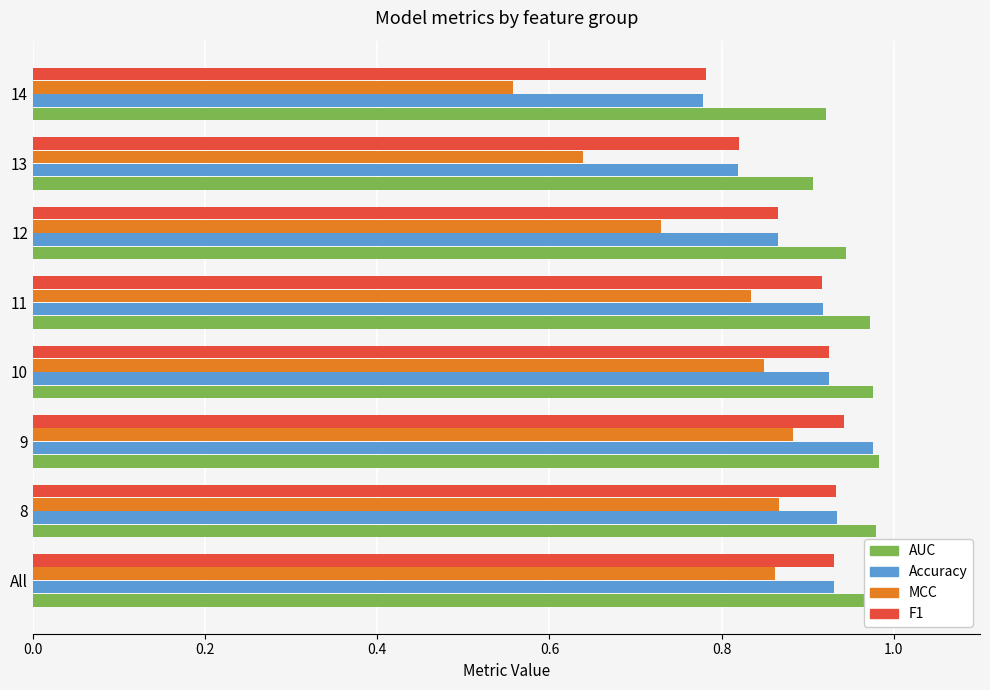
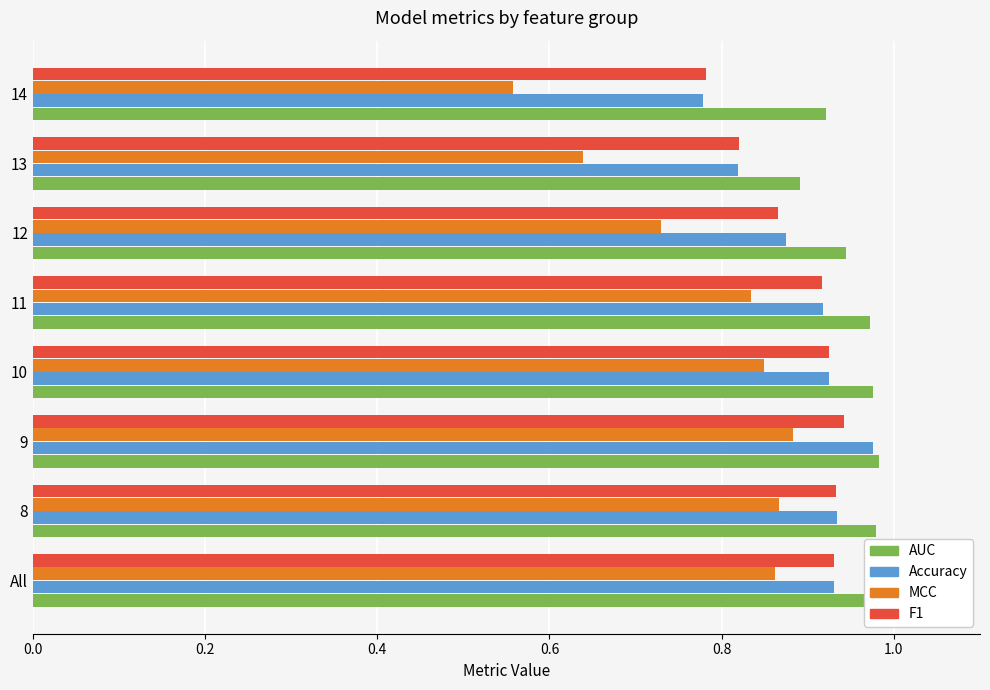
AUC, 13: 0.91 -> 0.89
Accuracy, 12: 0.86 -> 0.87
